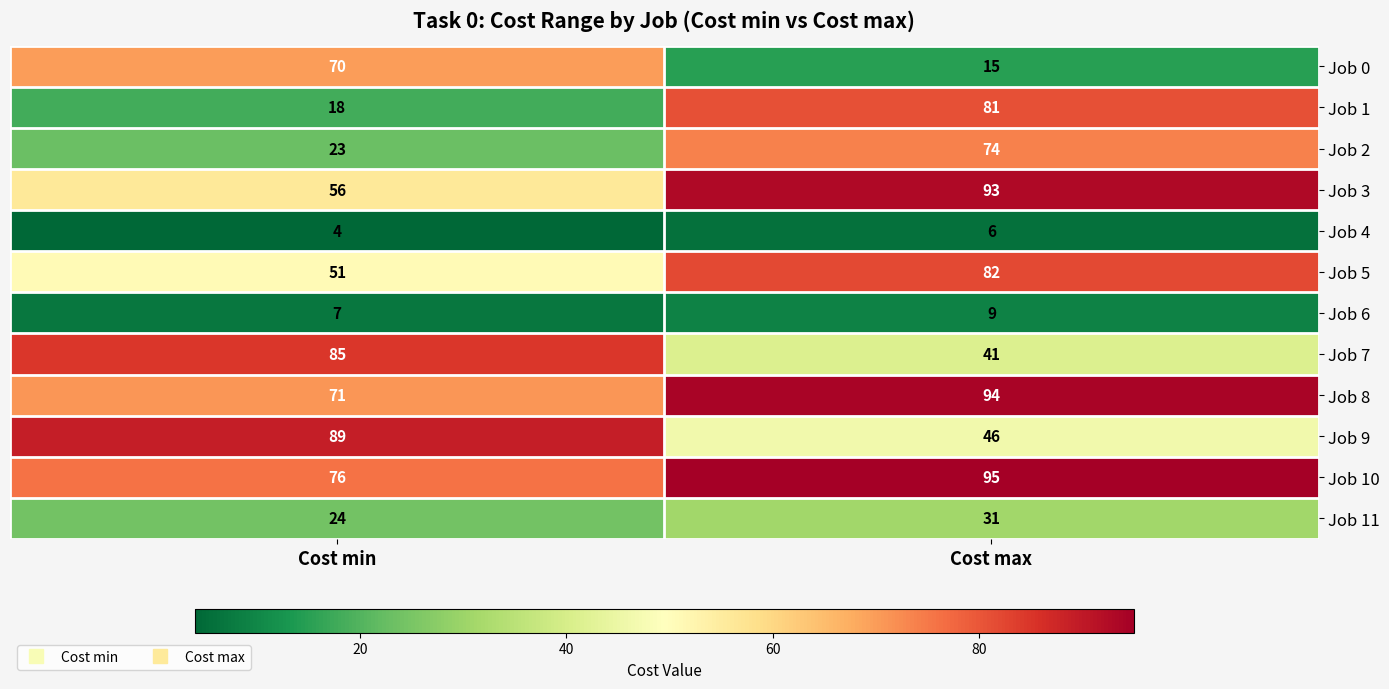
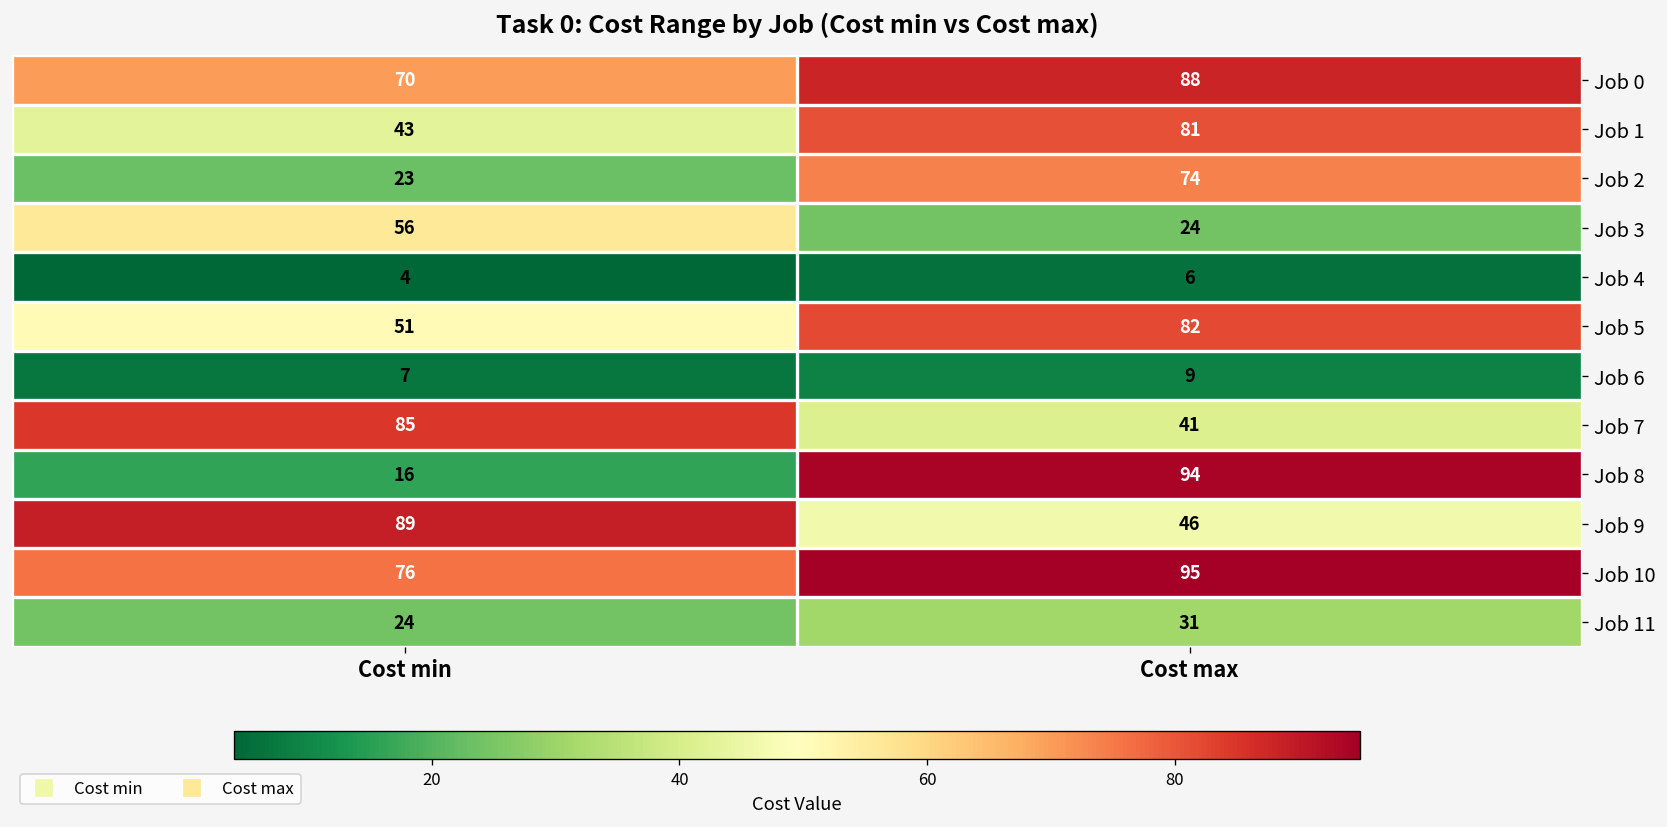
Job 0, Cost max: 15 -> 88
Job 1, Cost min: 18 -> 43
Job 3, Cost max: 93 -> 24
Job 8, Cost min: 71 -> 16
